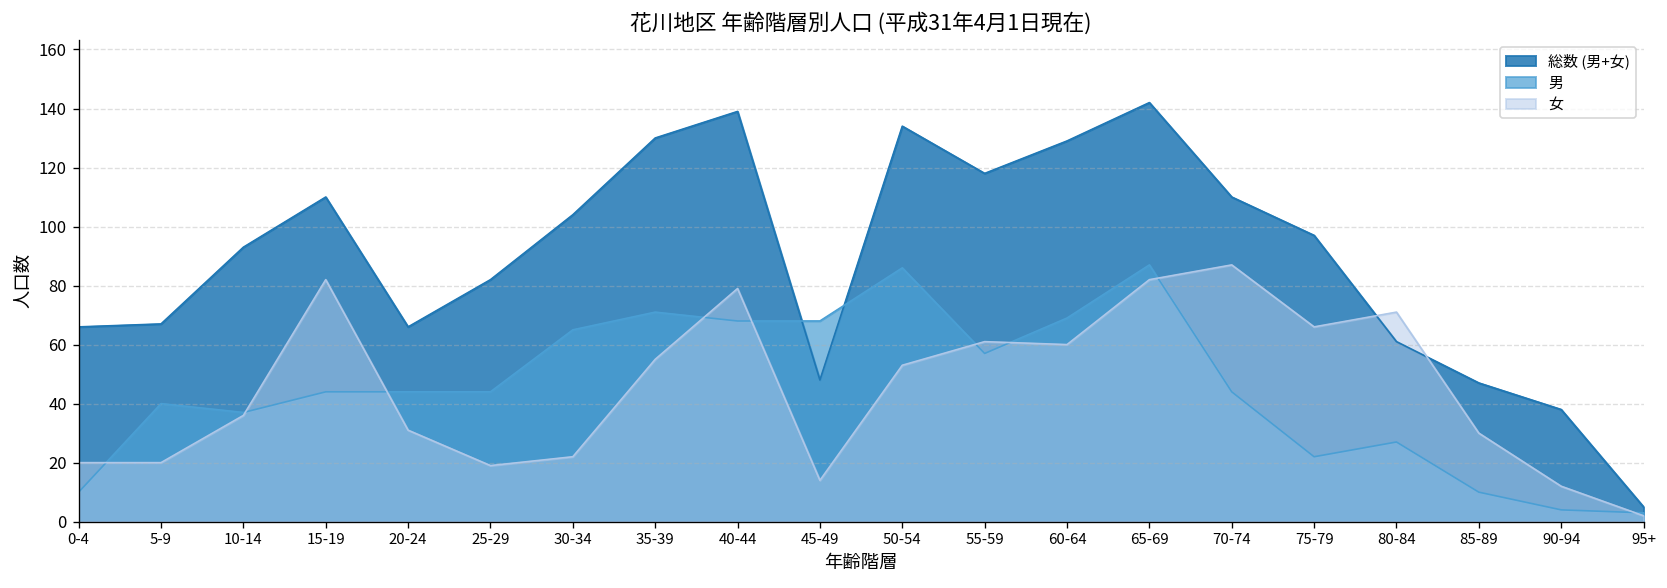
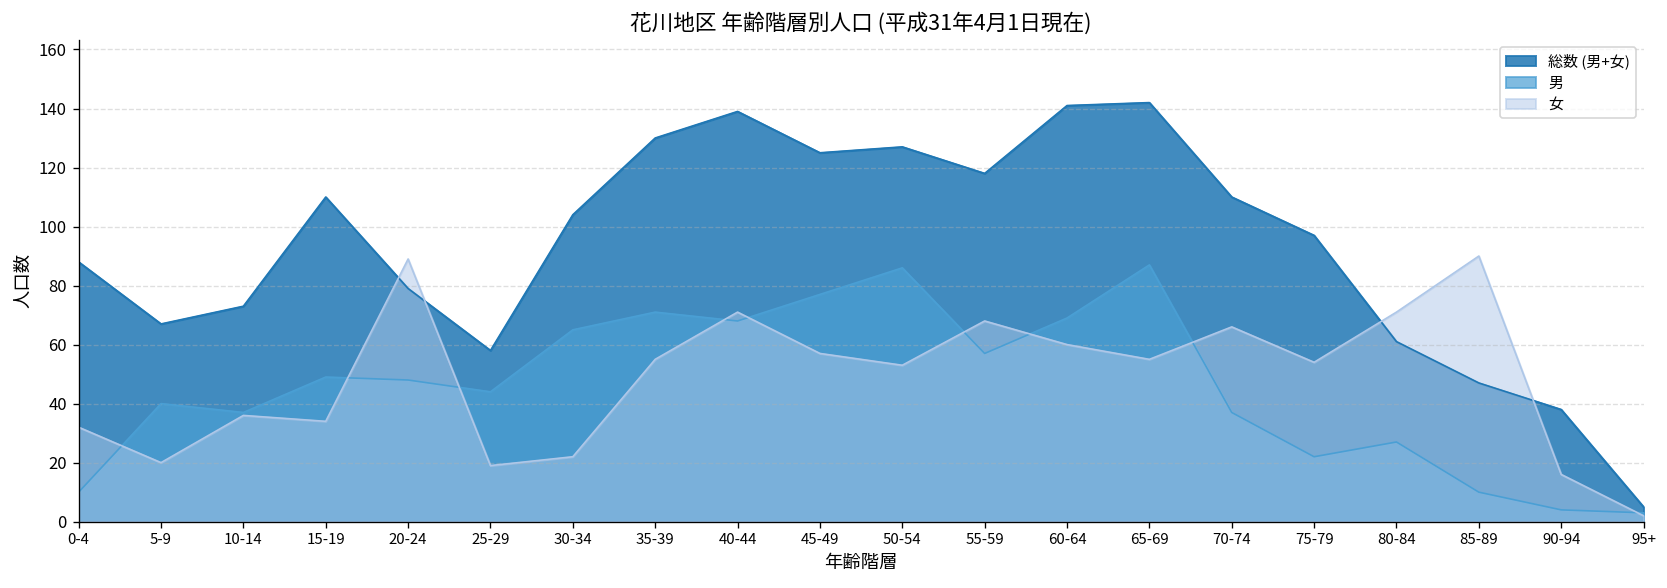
総数 (男+女), 0-4: 66 -> 88
女, 0-4: 20 -> 32
総数 (男+女), 10-14: 93 -> 73
男, 15-19: 44 -> 49
女, 15-19: 82 -> 34
総数 (男+女), 20-24: 66 -> 79
男, 20-24: 44 -> 48
女, 20-24: 31 -> 89
総数 (男+女), 25-29: 82 -> 58
女, 40-44: 79 -> 71
総数 (男+女), 45-49: 48 -> 125
男, 45-49: 68 -> 77
女, 45-49: 14 -> 57
総数 (男+女), 50-54: 134 -> 127
女, 55-59: 61 -> 68
総数 (男+女), 60-64: 129 -> 141
女, 65-69: 82 -> 55
男, 70-74: 44 -> 37
女, 70-74: 87 -> 66
女, 75-79: 66 -> 54
女, 85-89: 30 -> 90
女, 90-94: 12 -> 16
